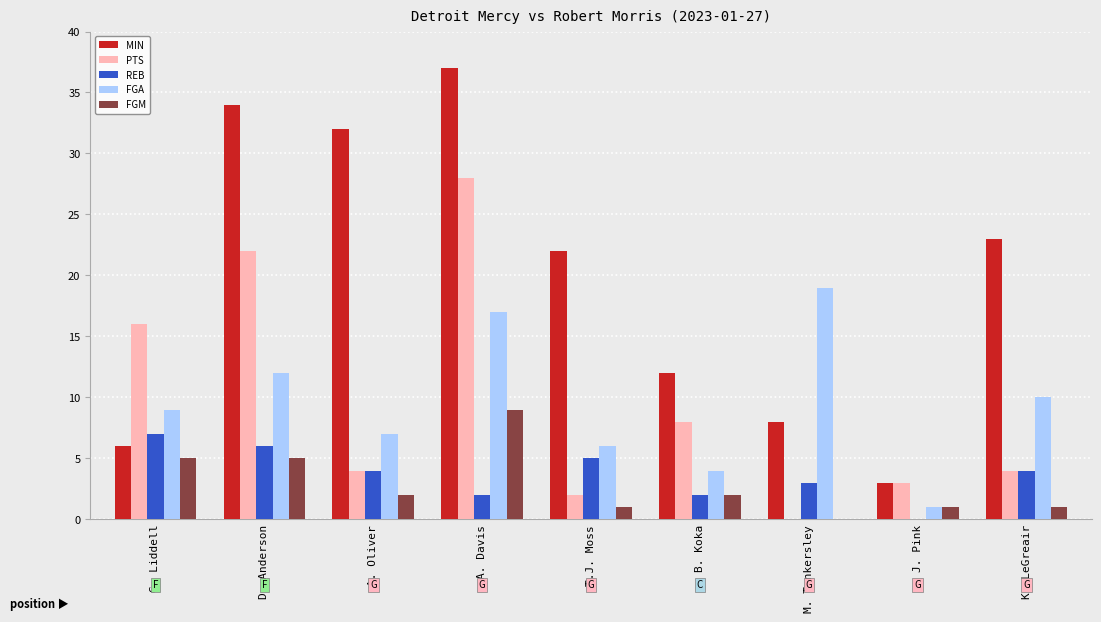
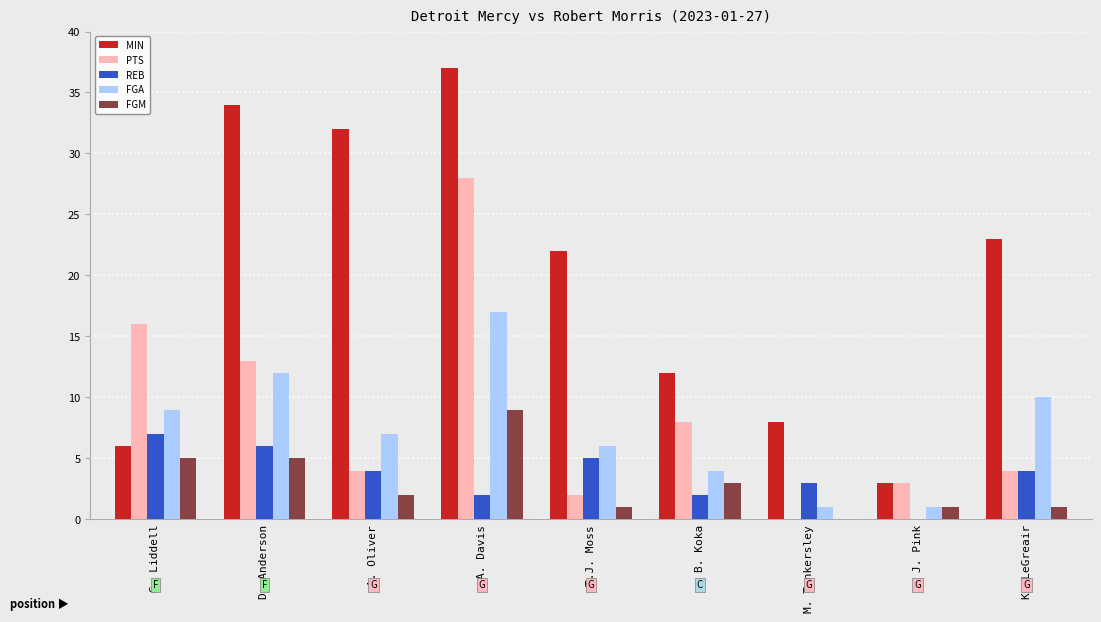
PTS, D. Anderson: 22 -> 13
FGM, B. Koka: 2 -> 3
FGA, M. Tankersley: 19 -> 1
